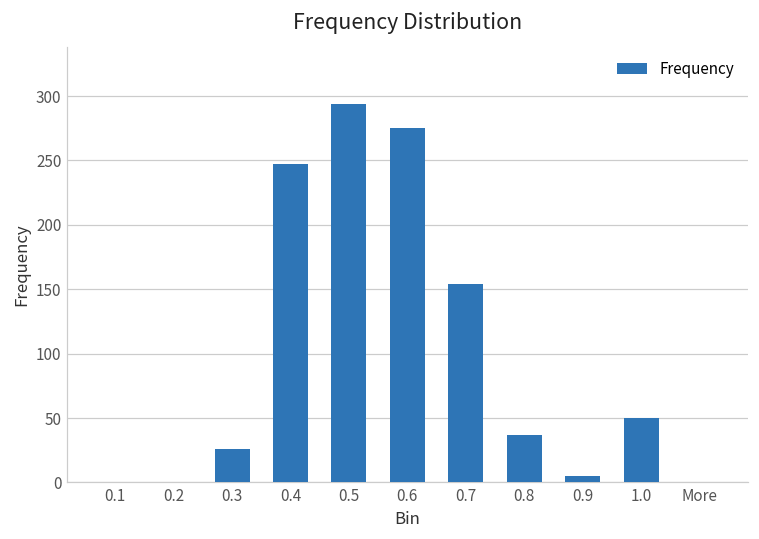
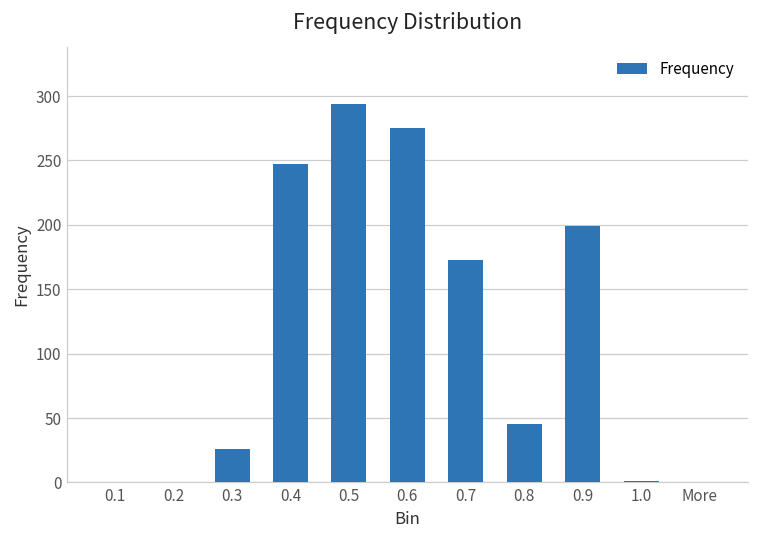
0.7: 154 -> 173
0.8: 37 -> 45
0.9: 5 -> 199
1.0: 50 -> 1
